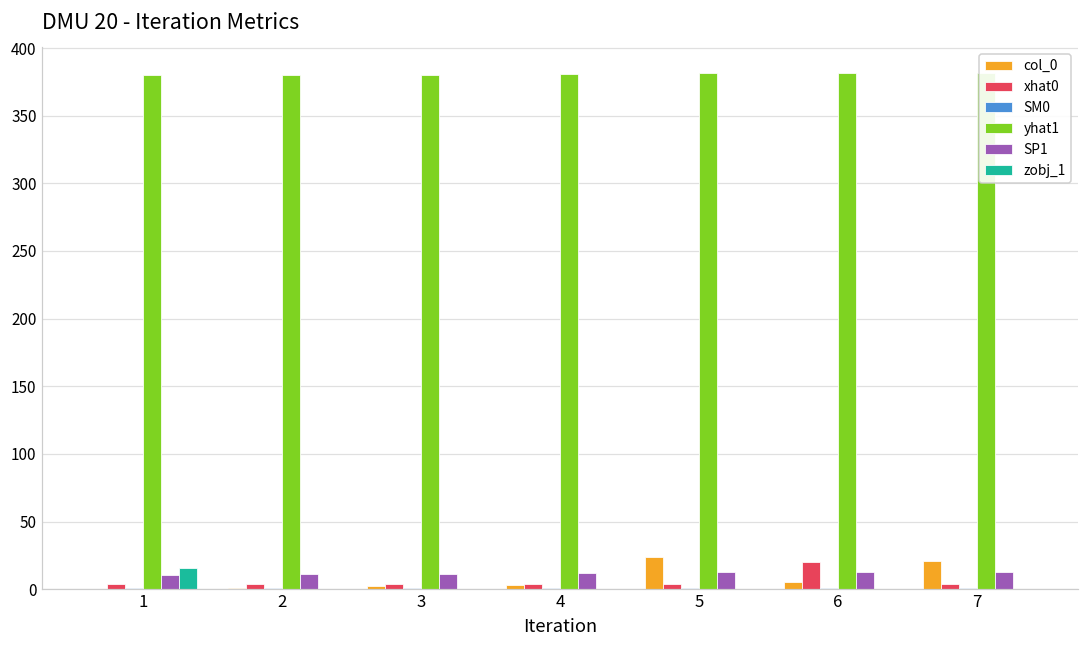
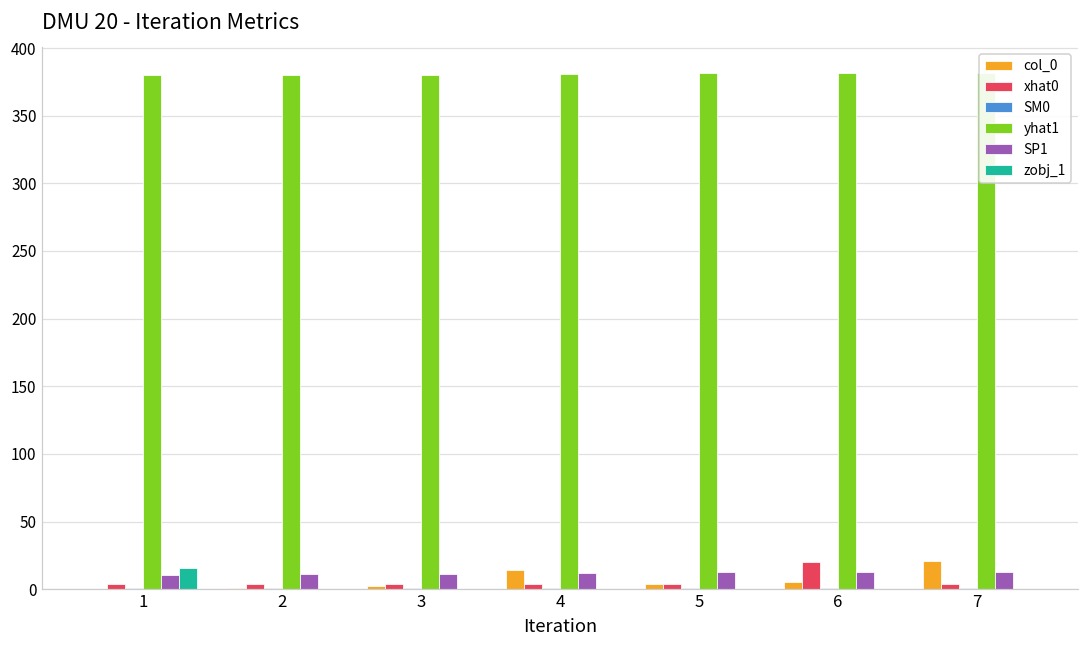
col_0, 4: 3 -> 14
col_0, 5: 24 -> 4
